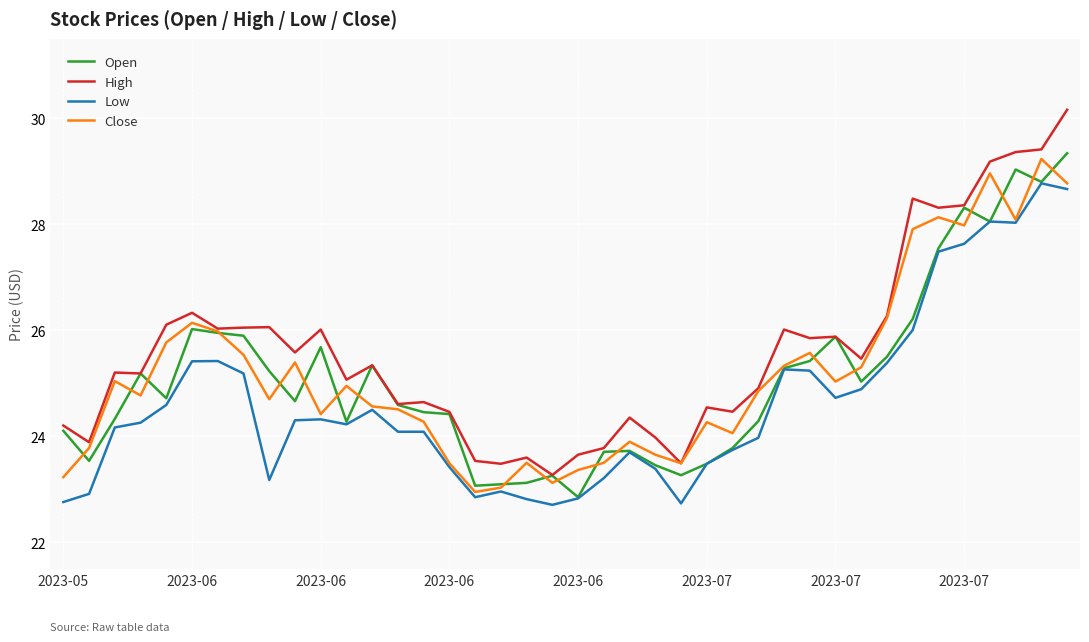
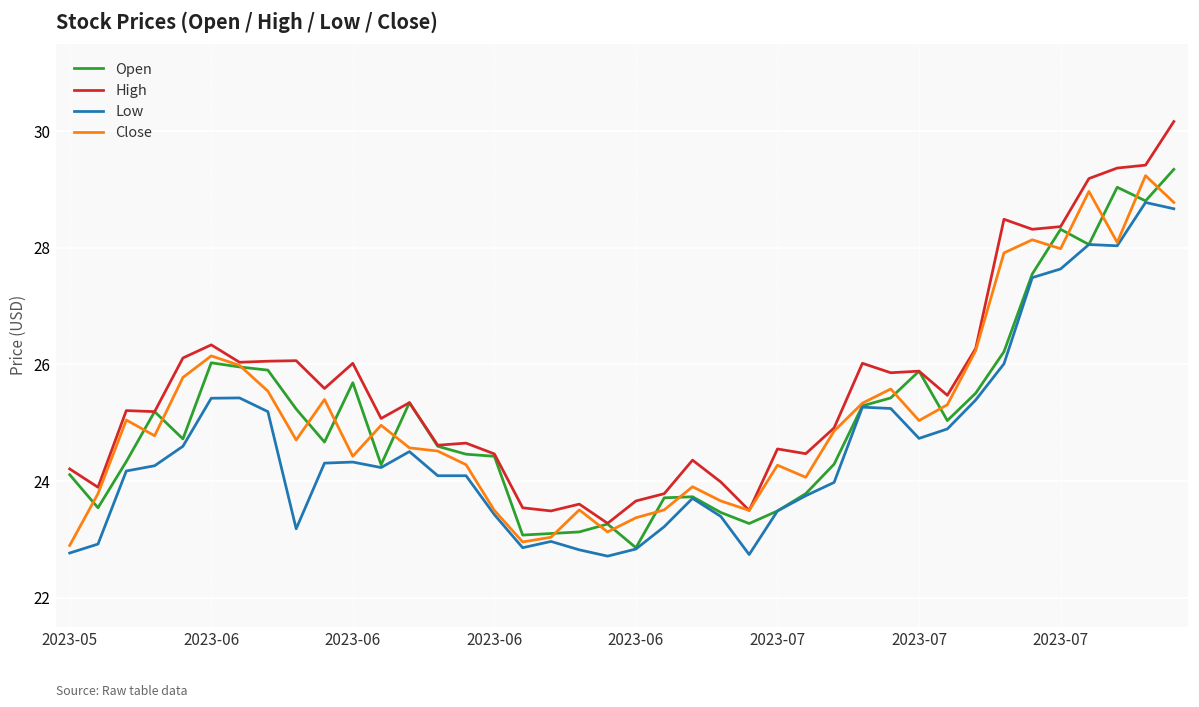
Close, 2023-05: 23.2 -> 22.9
